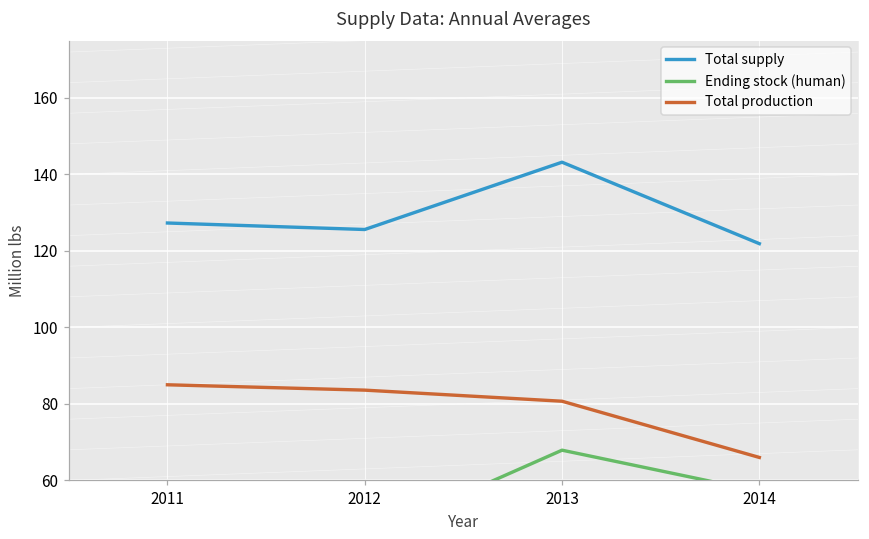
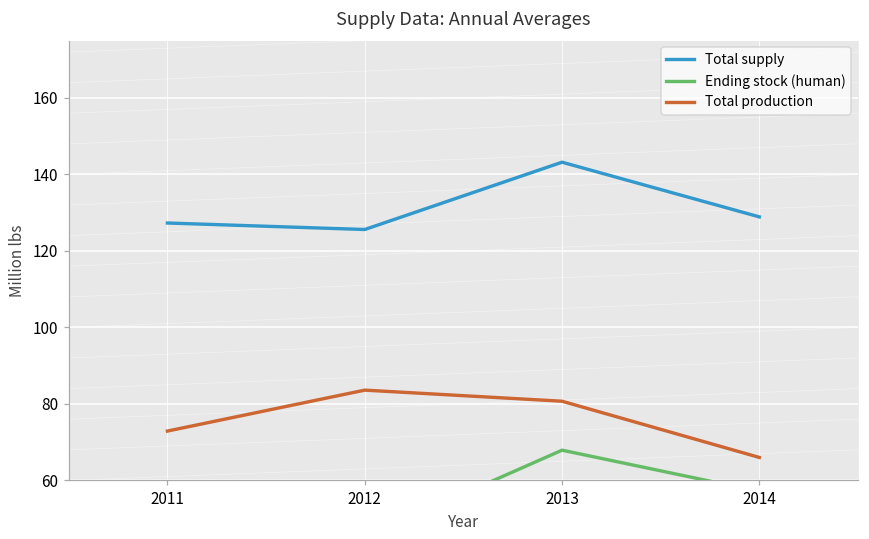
Total production, 2011: 85 -> 73
Total supply, 2014: 122 -> 129
